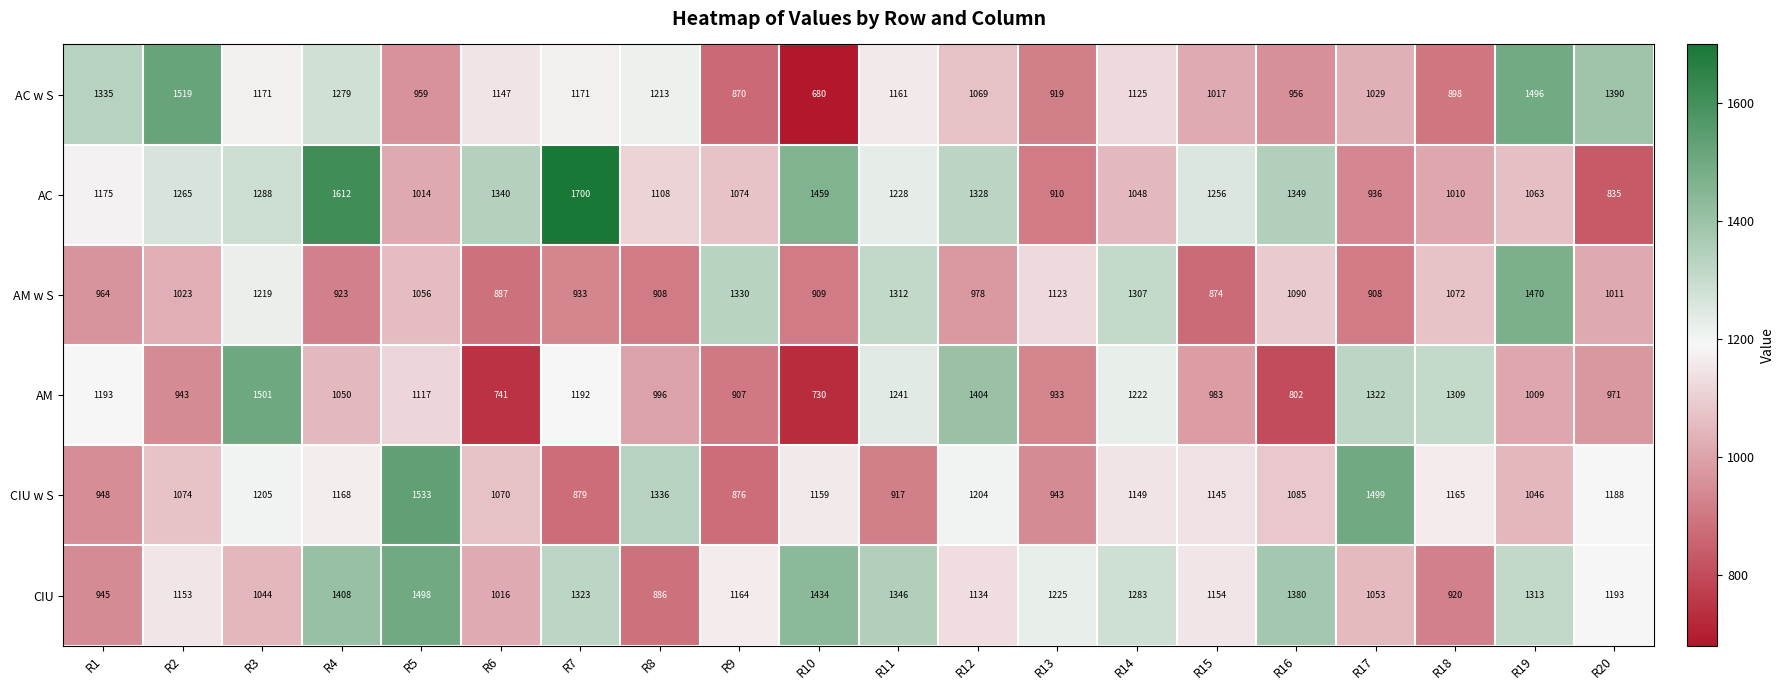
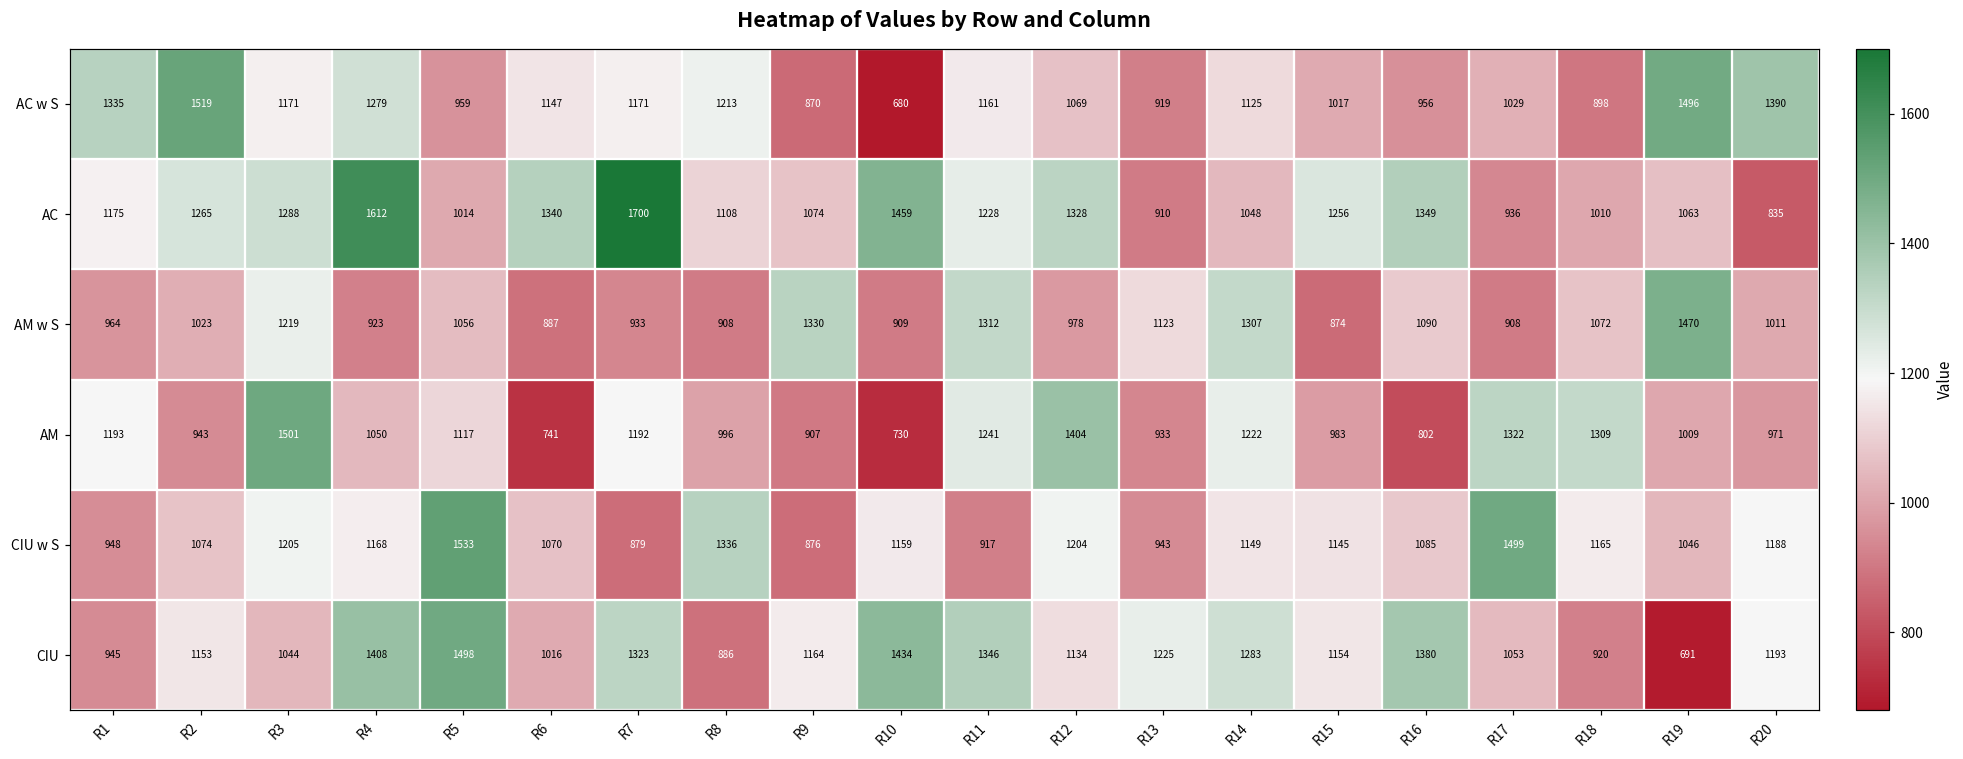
CIU, R19: 1313 -> 691
